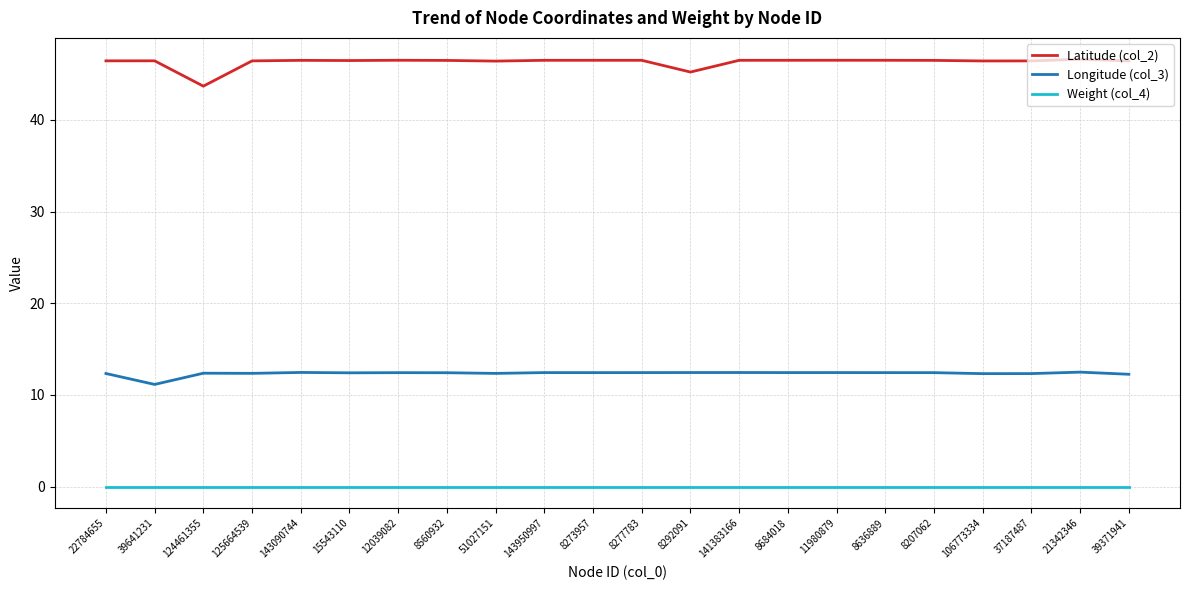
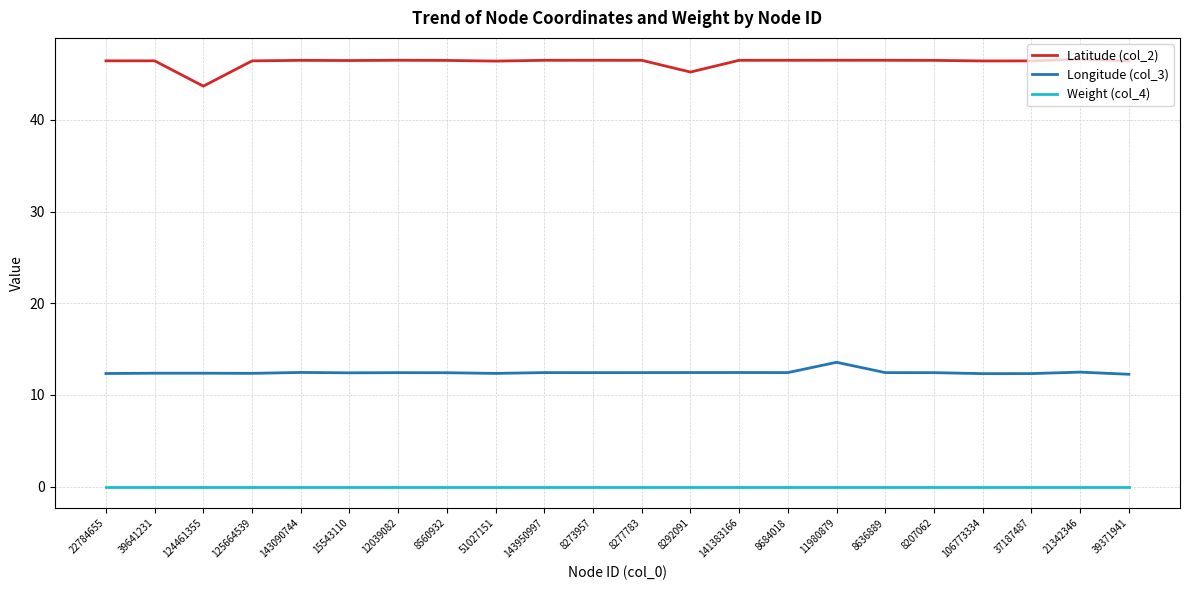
Longitude (col_3), 39641231: 11 -> 12
Longitude (col_3), 11980879: 12 -> 14
